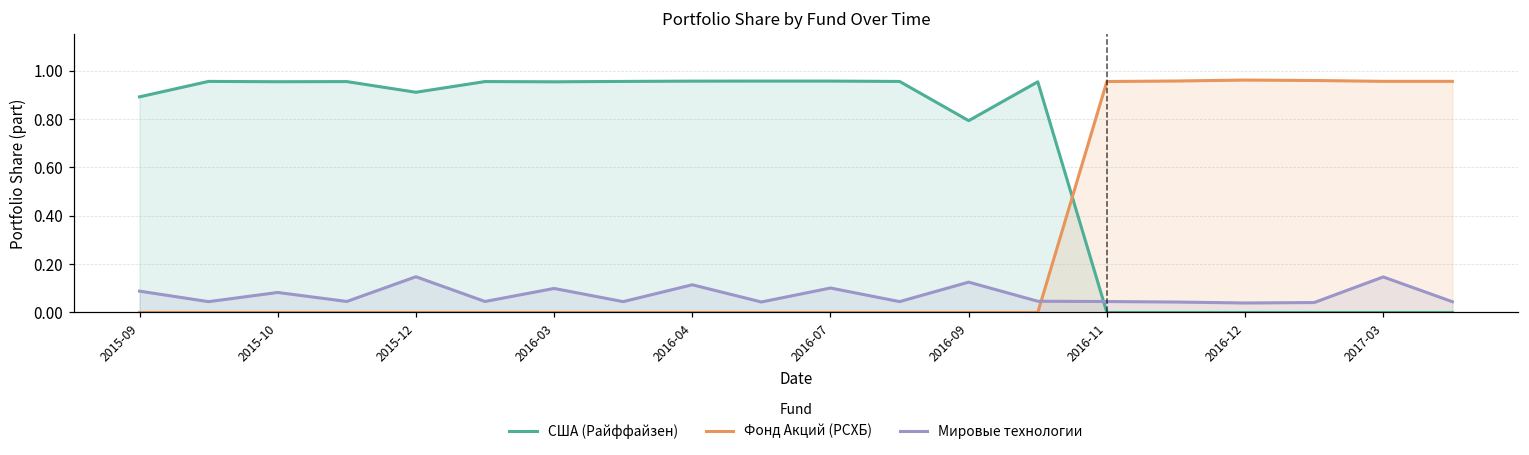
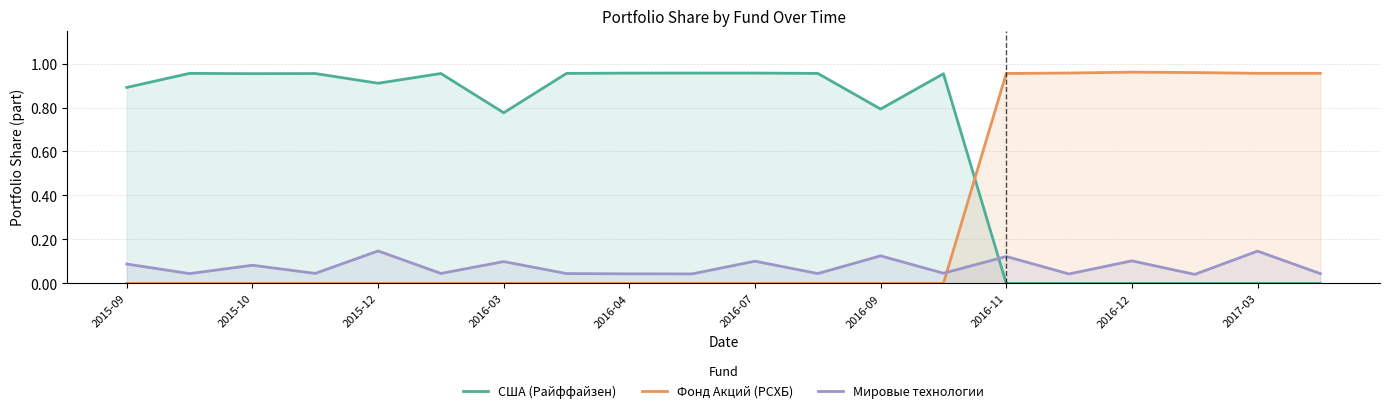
США (Райффайзен), 2016-03: 0.95 -> 0.78
Мировые технологии, 2016-04: 0.11 -> 0.04
Мировые технологии, 2016-11: 0.05 -> 0.12
Мировые технологии, 2016-12: 0.04 -> 0.10
